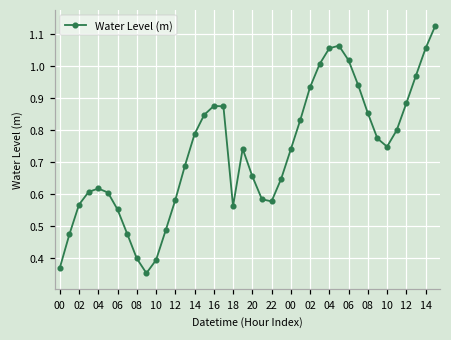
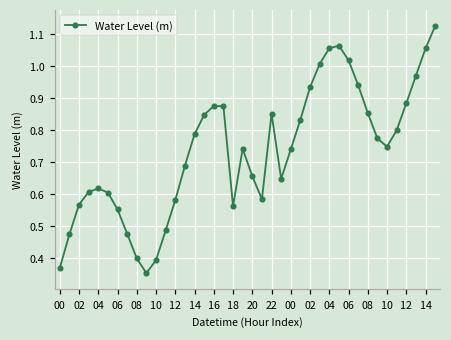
22: 0.58 -> 0.85
